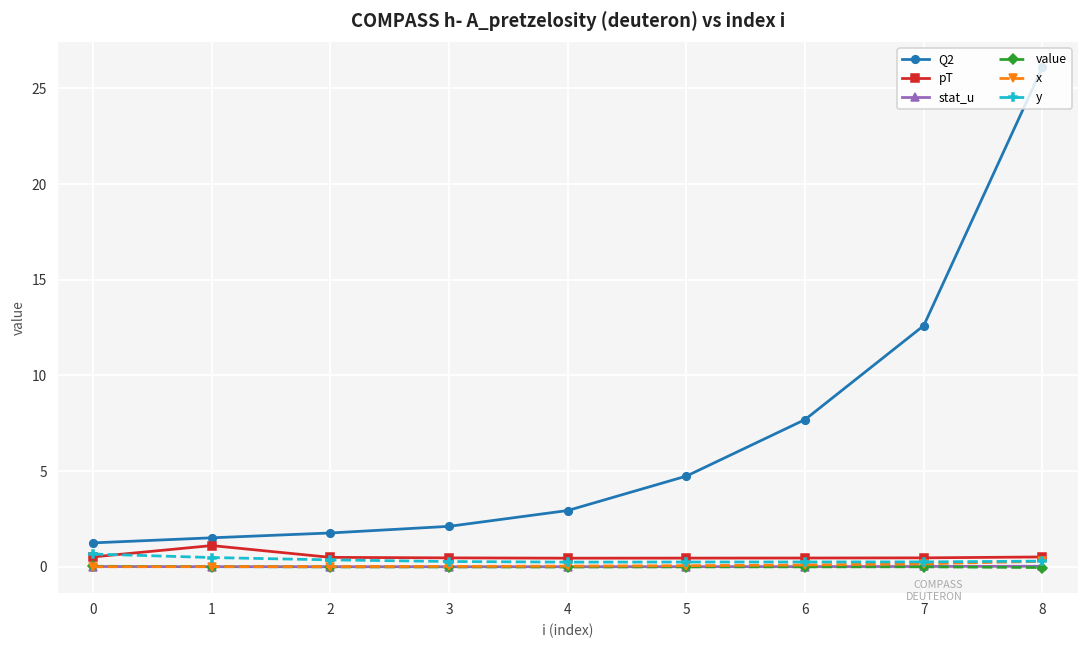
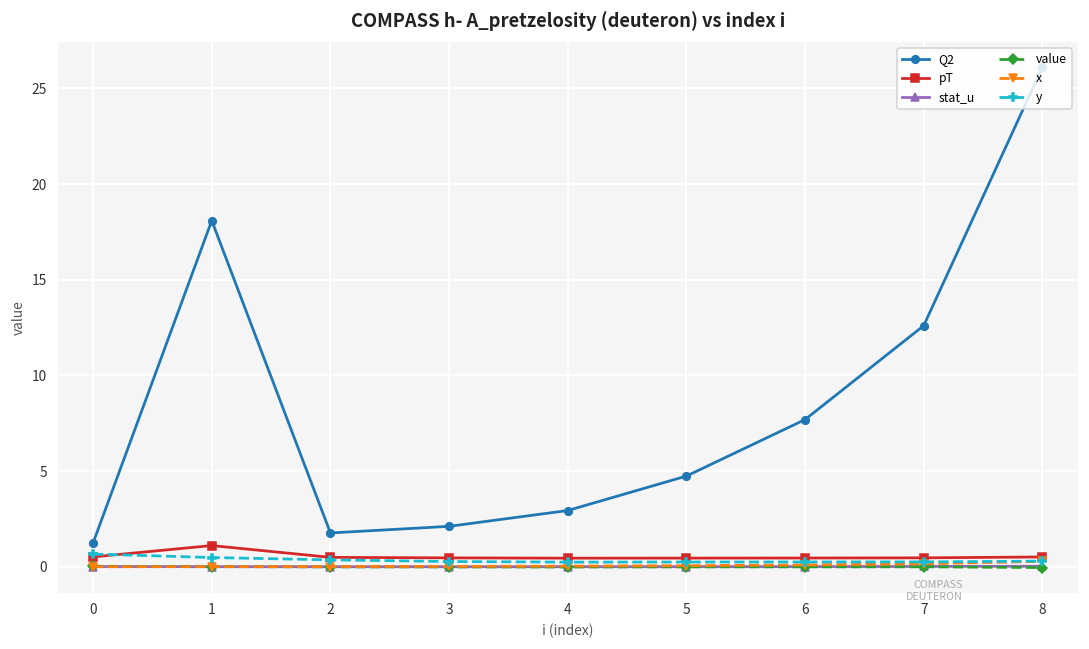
Q2, 1: 1.5 -> 18.1
